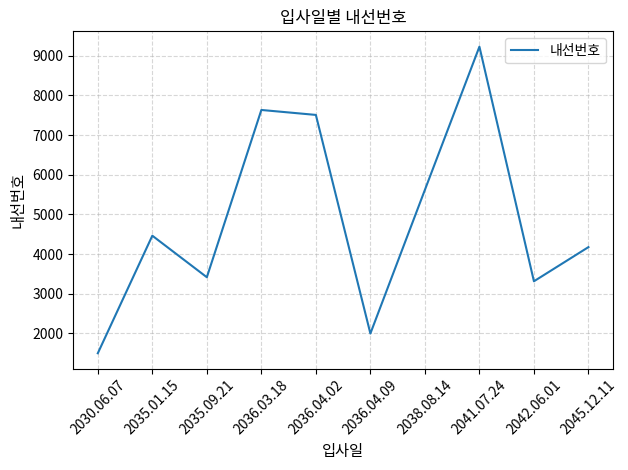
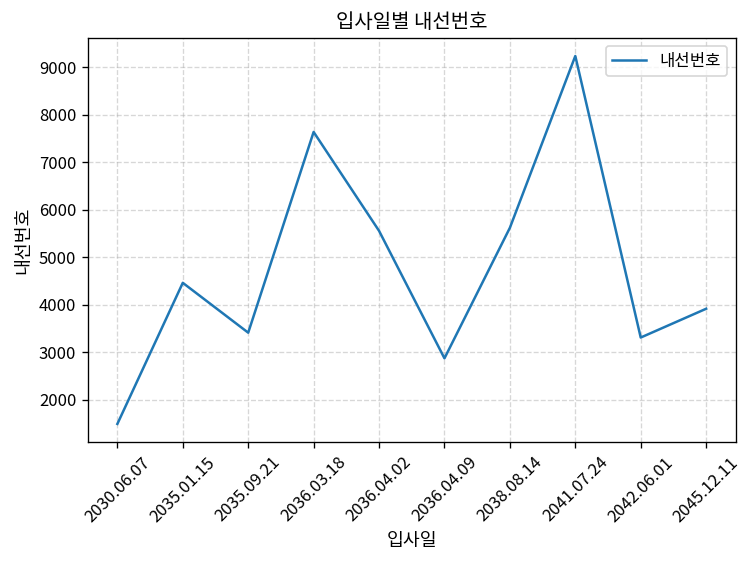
2036.04.02: 7500 -> 5600
2036.04.09: 2000 -> 2900
2045.12.11: 4200 -> 3900
